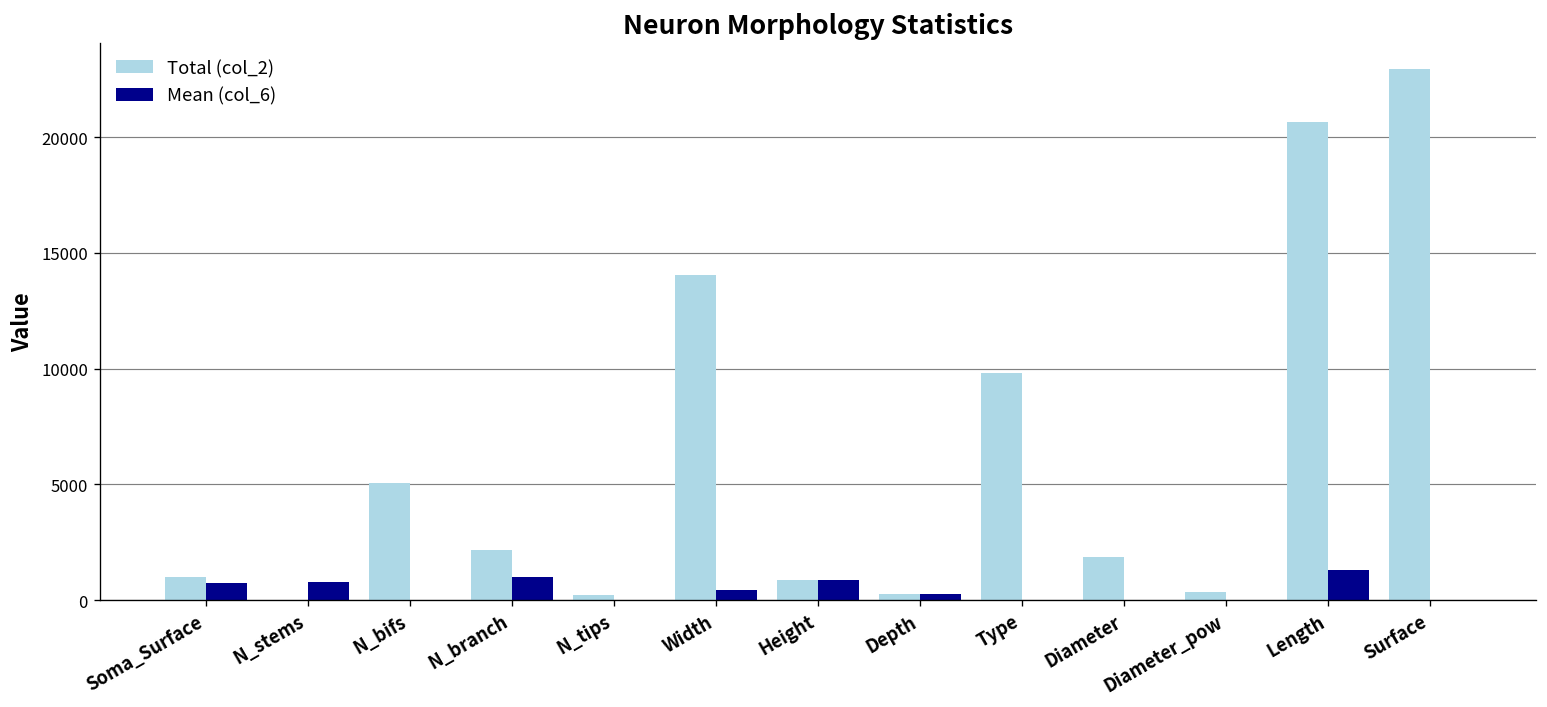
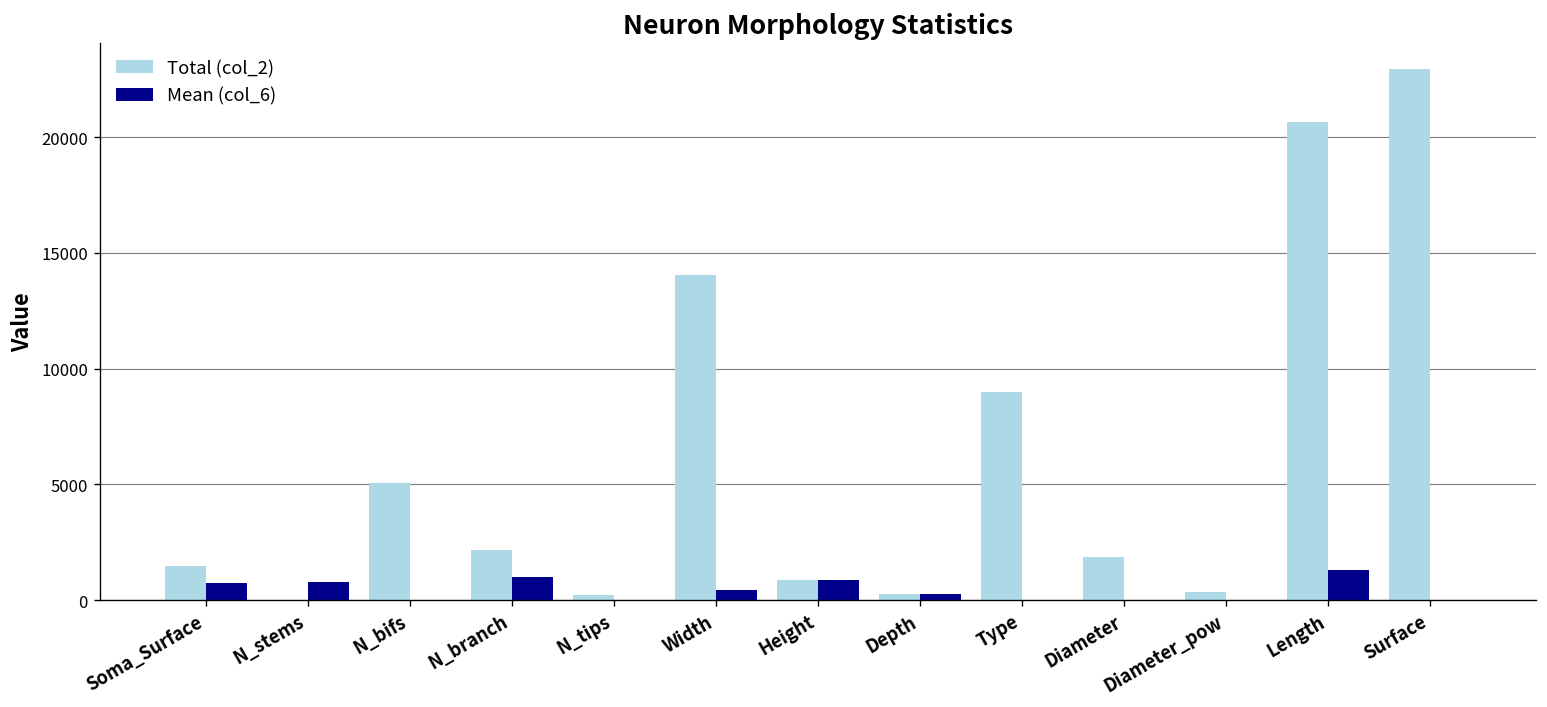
Total (col_2), Soma_Surface: 1000 -> 1500
Total (col_2), Type: 9800 -> 9000
